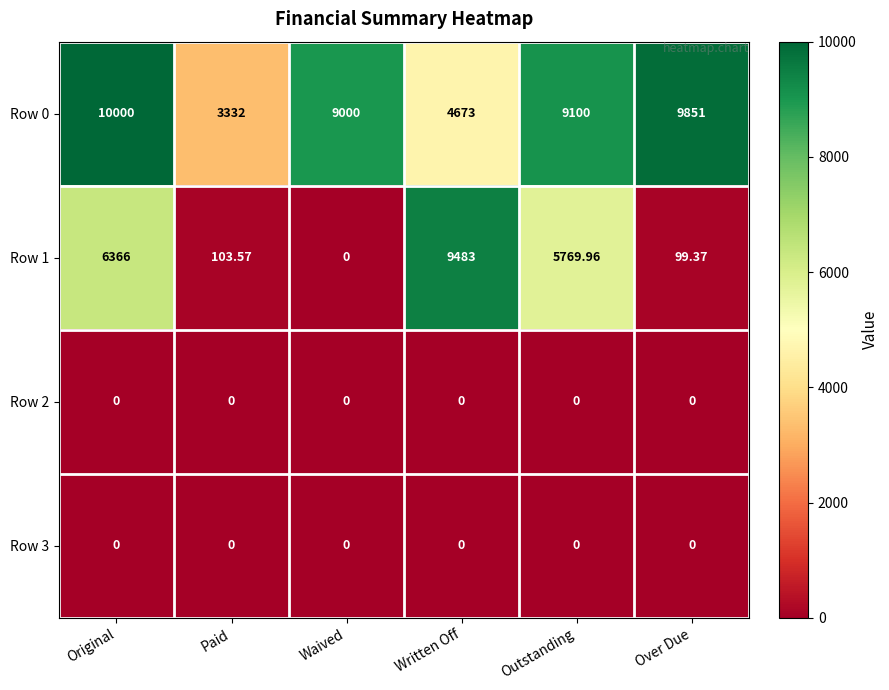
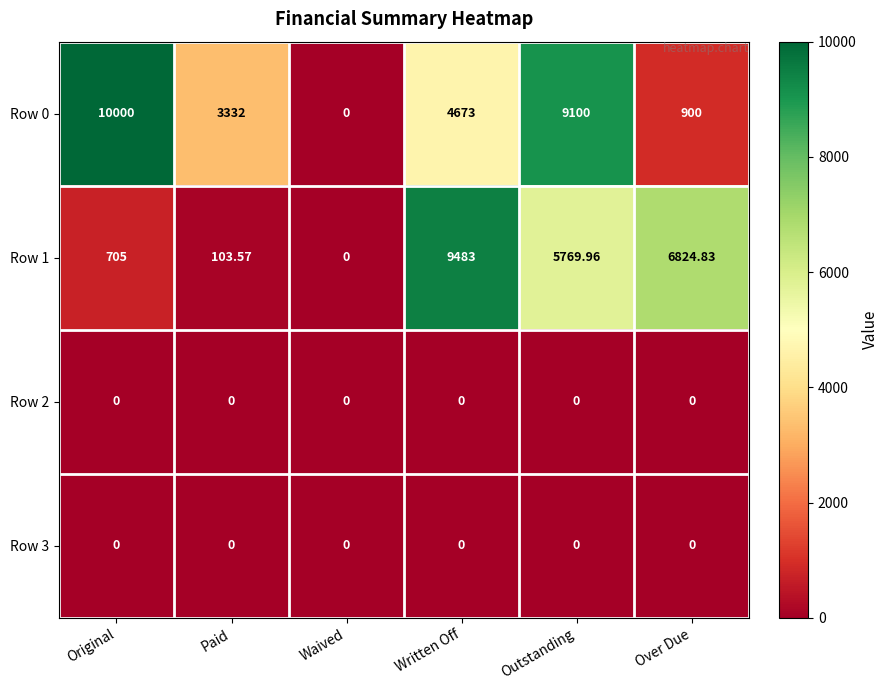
Row 0, Waived: 9000 -> 0
Row 0, Over Due: 9851 -> 900
Row 1, Original: 6366 -> 705
Row 1, Over Due: 99.37 -> 6824.83
